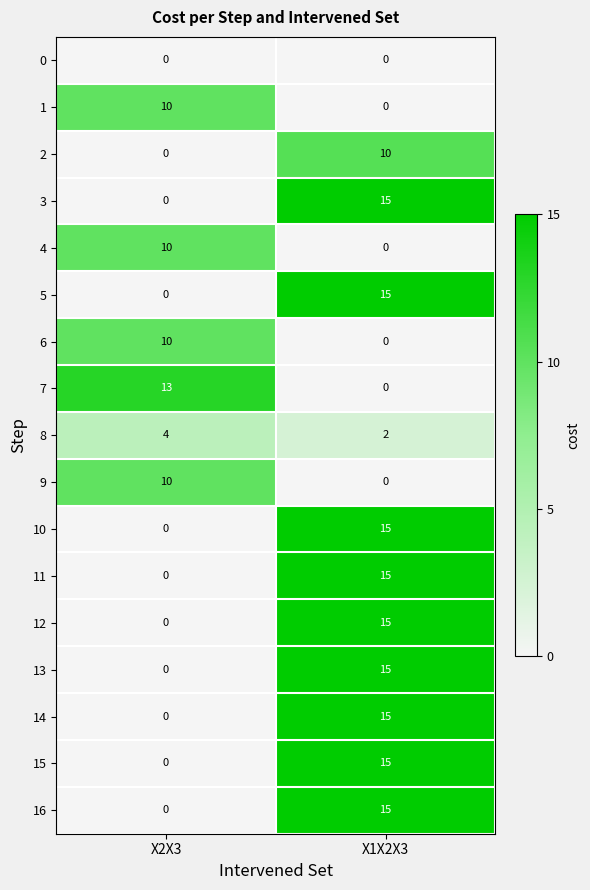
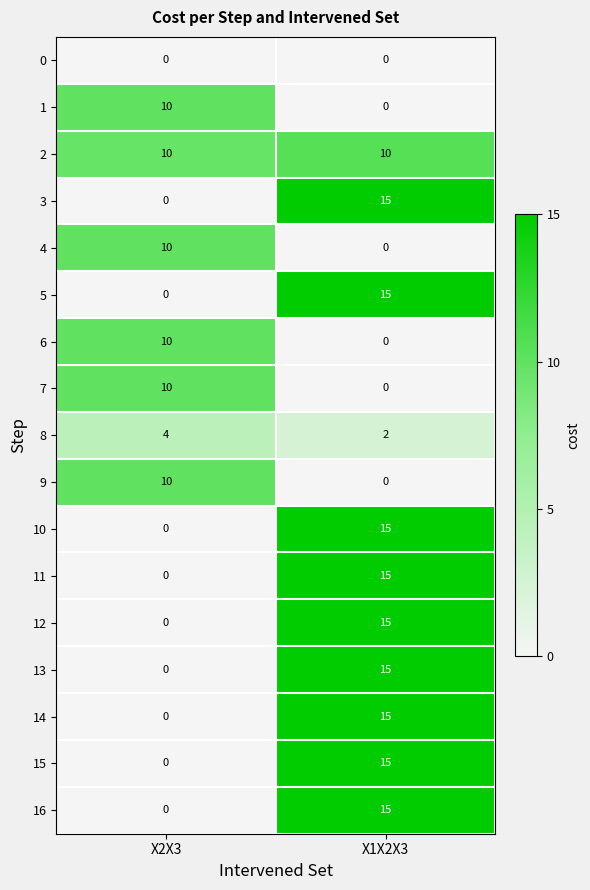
2, X2X3: 0 -> 10
7, X2X3: 13 -> 10
